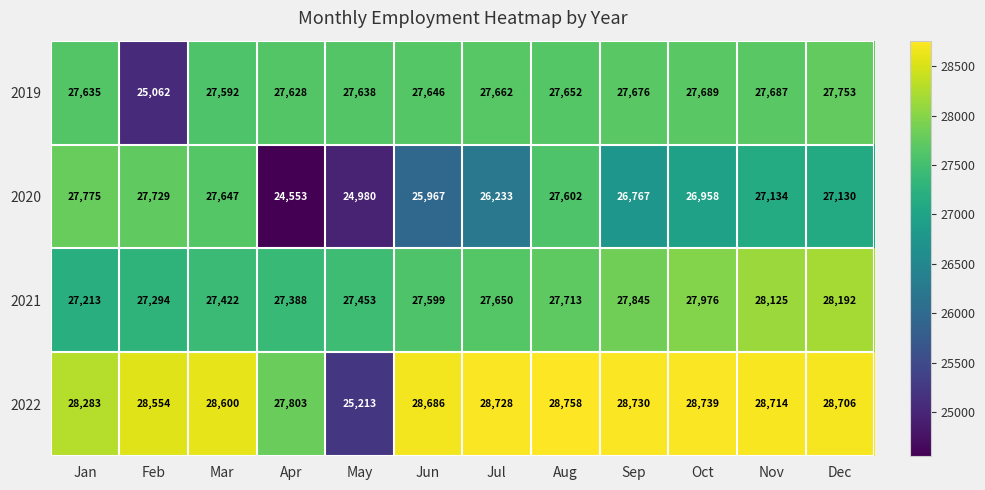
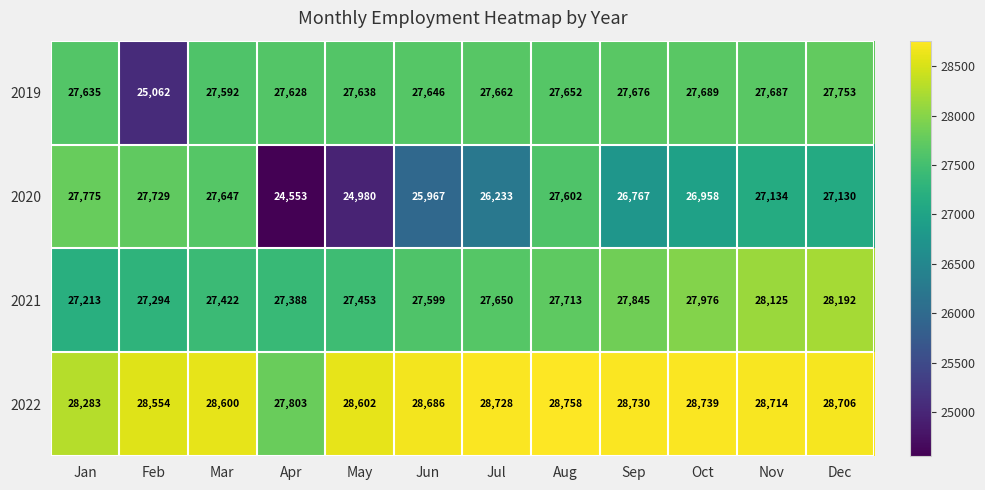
2022, May: 25,213 -> 28,602
